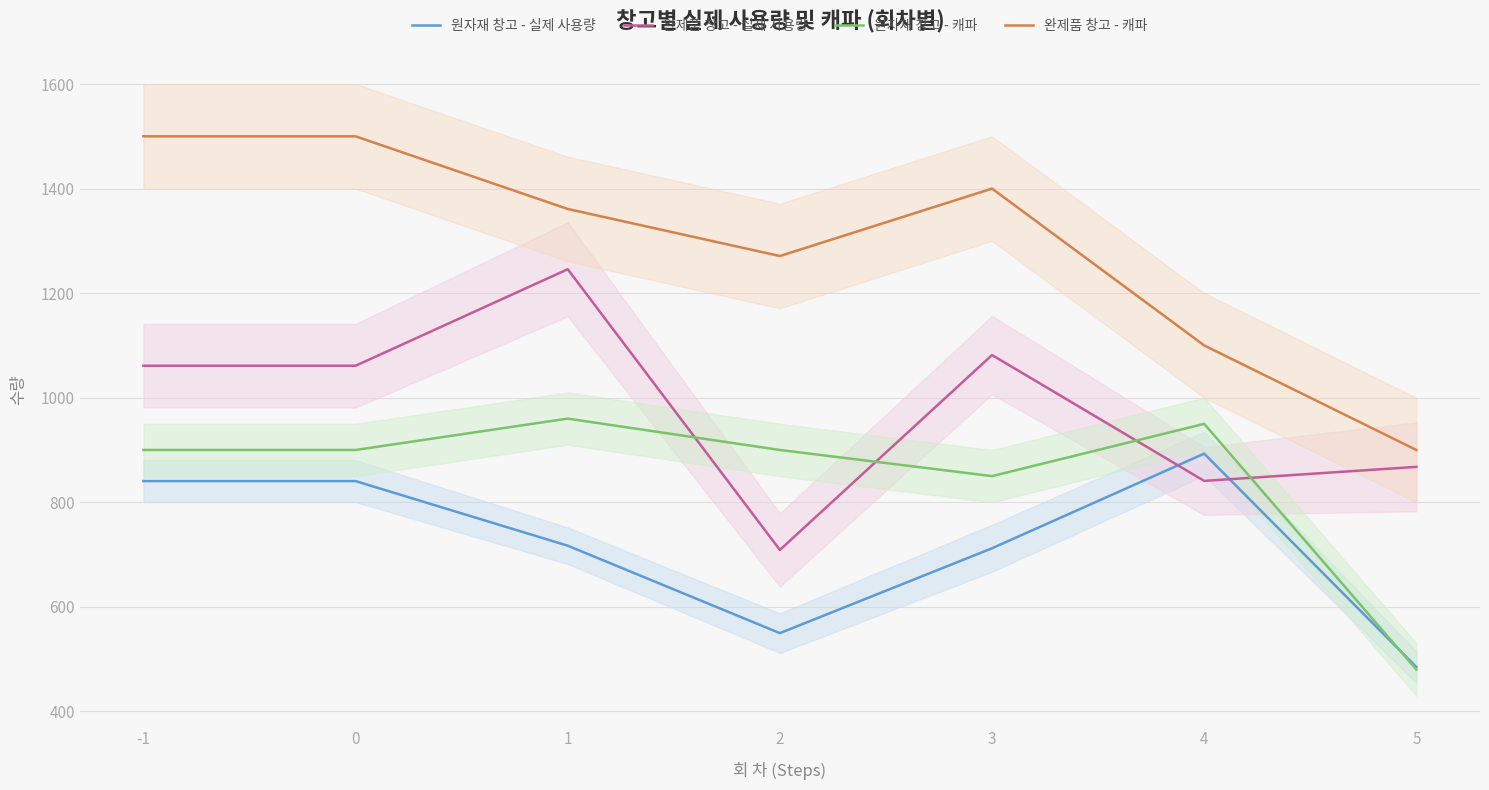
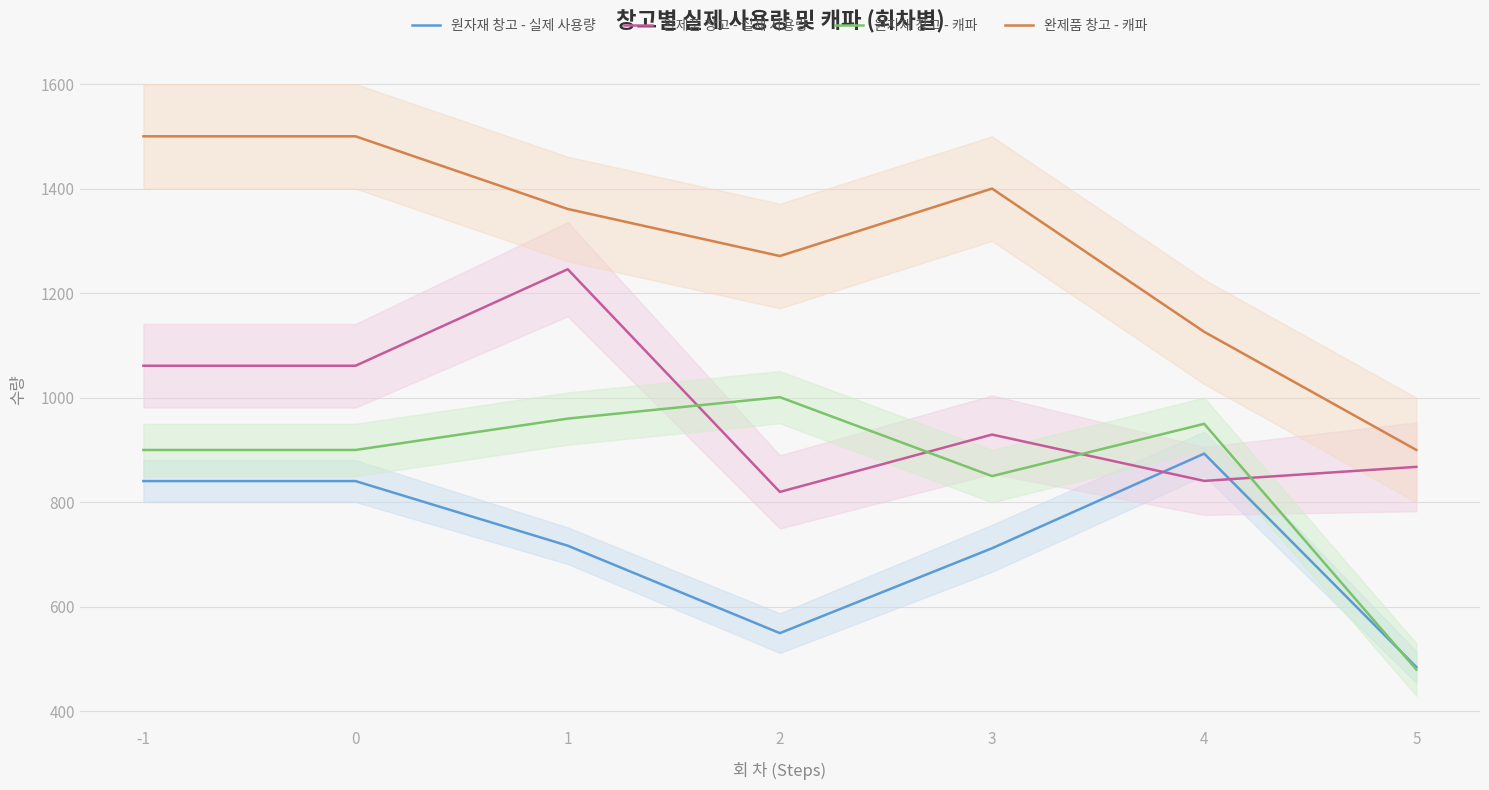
완제품 창고 - 실제 사용량, 2: 710 -> 820
원자재 창고 - 캐파, 2: 900 -> 1000
완제품 창고 - 실제 사용량, 3: 1080 -> 930
완제품 창고 - 캐파, 4: 1100 -> 1130
